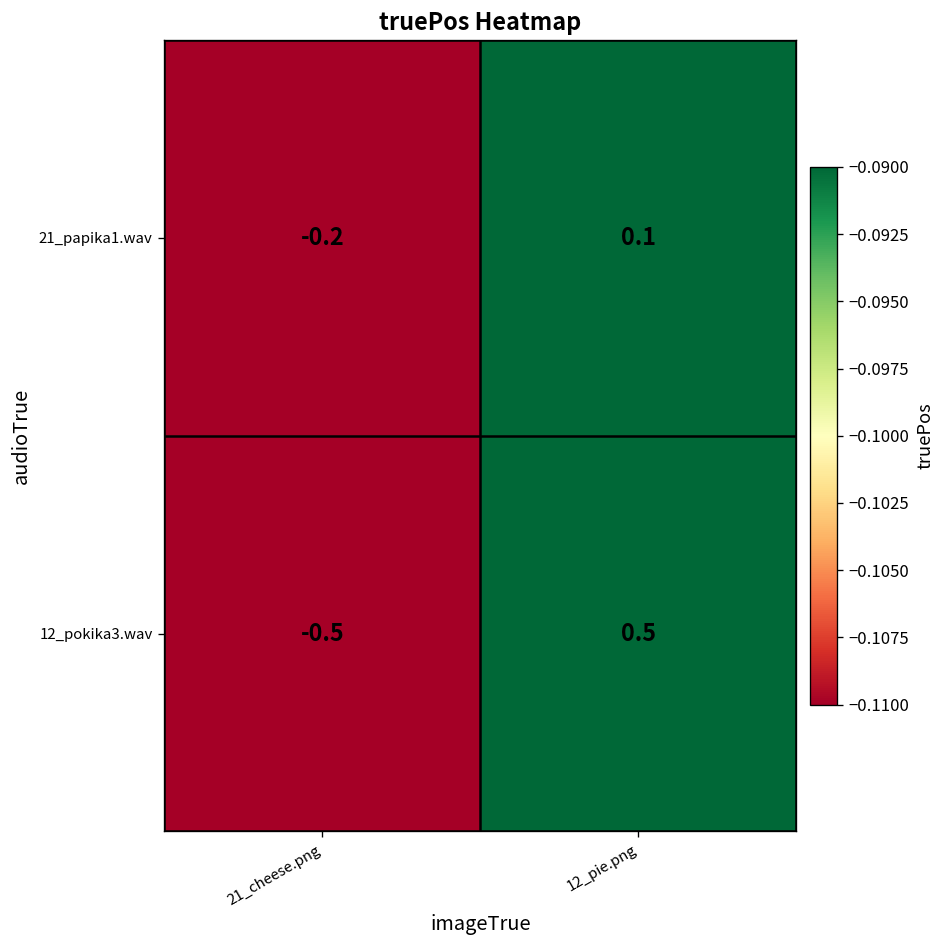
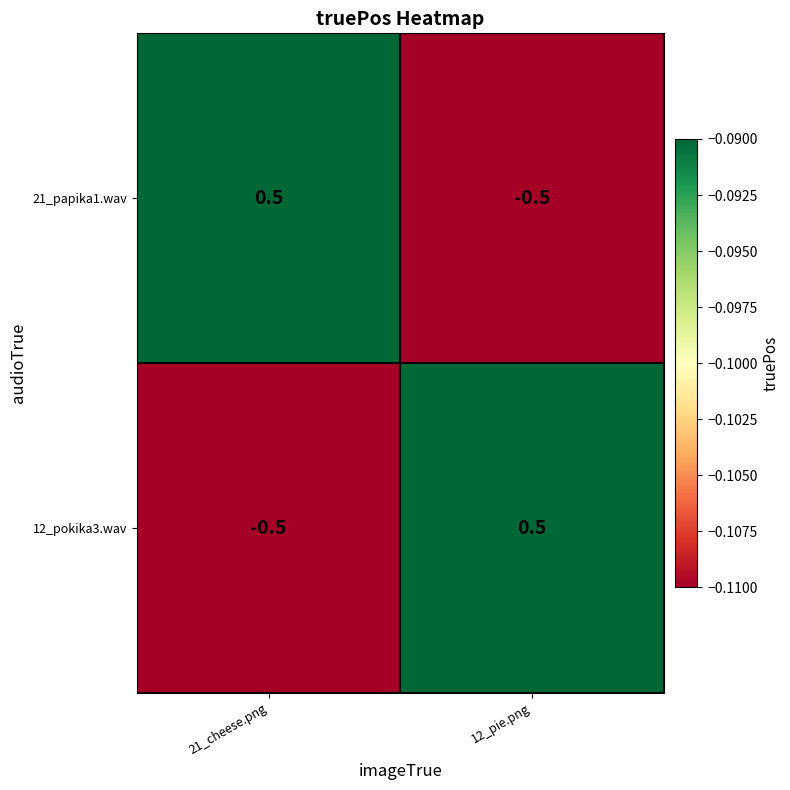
21_papika1.wav, 21_cheese.png: -0.2 -> 0.5
21_papika1.wav, 12_pie.png: 0.1 -> -0.5
